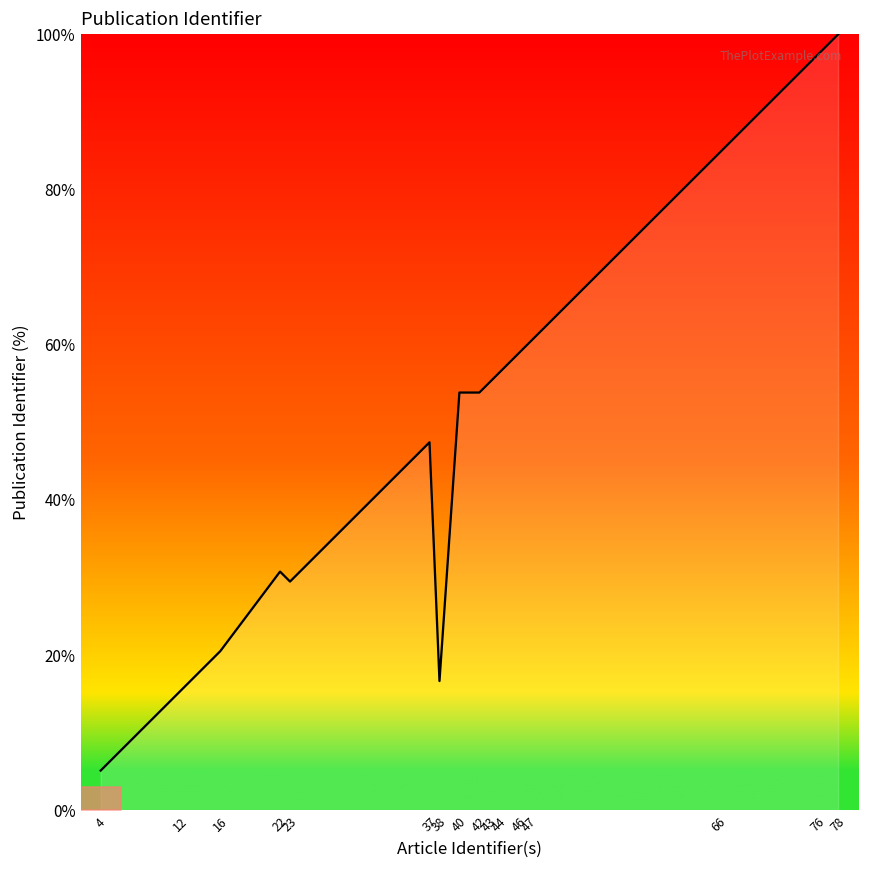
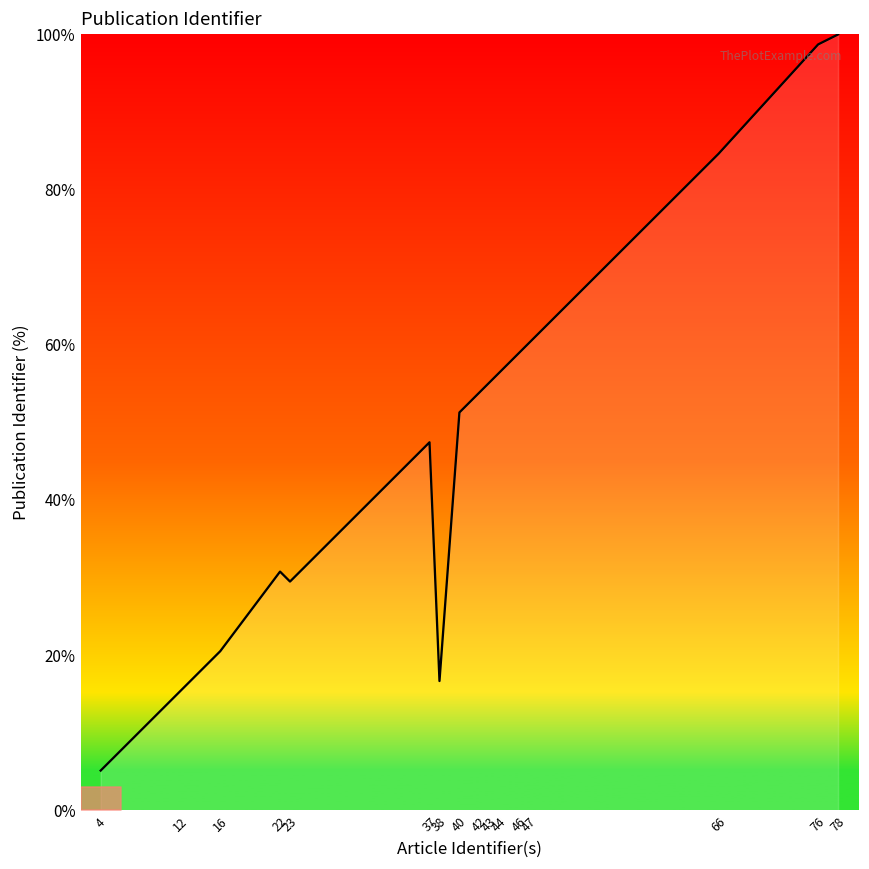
40: 54% -> 51%
76: 97% -> 99%
